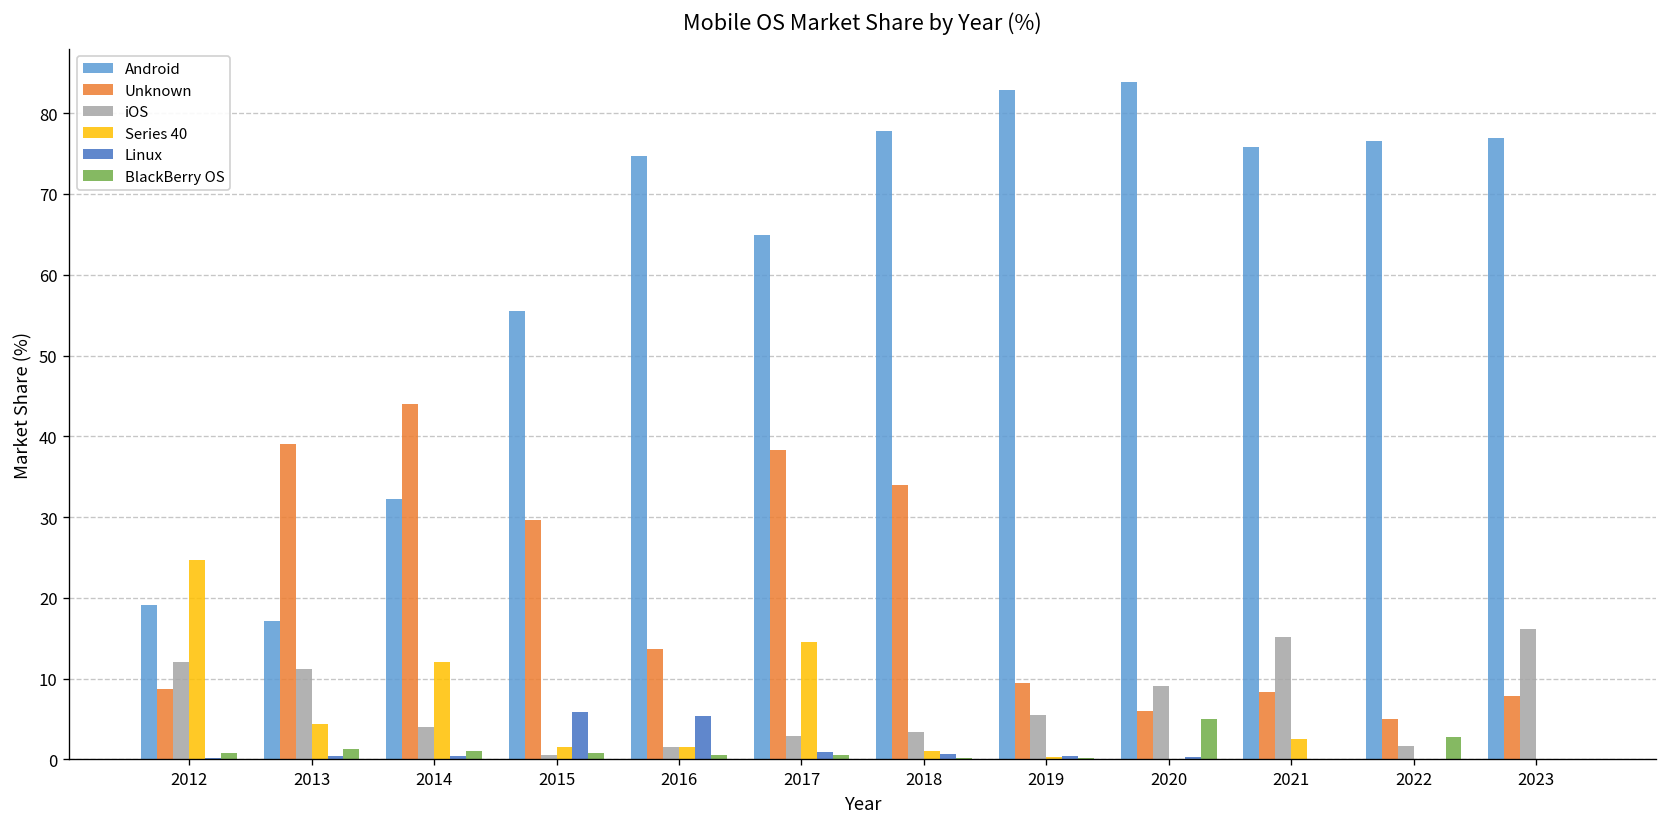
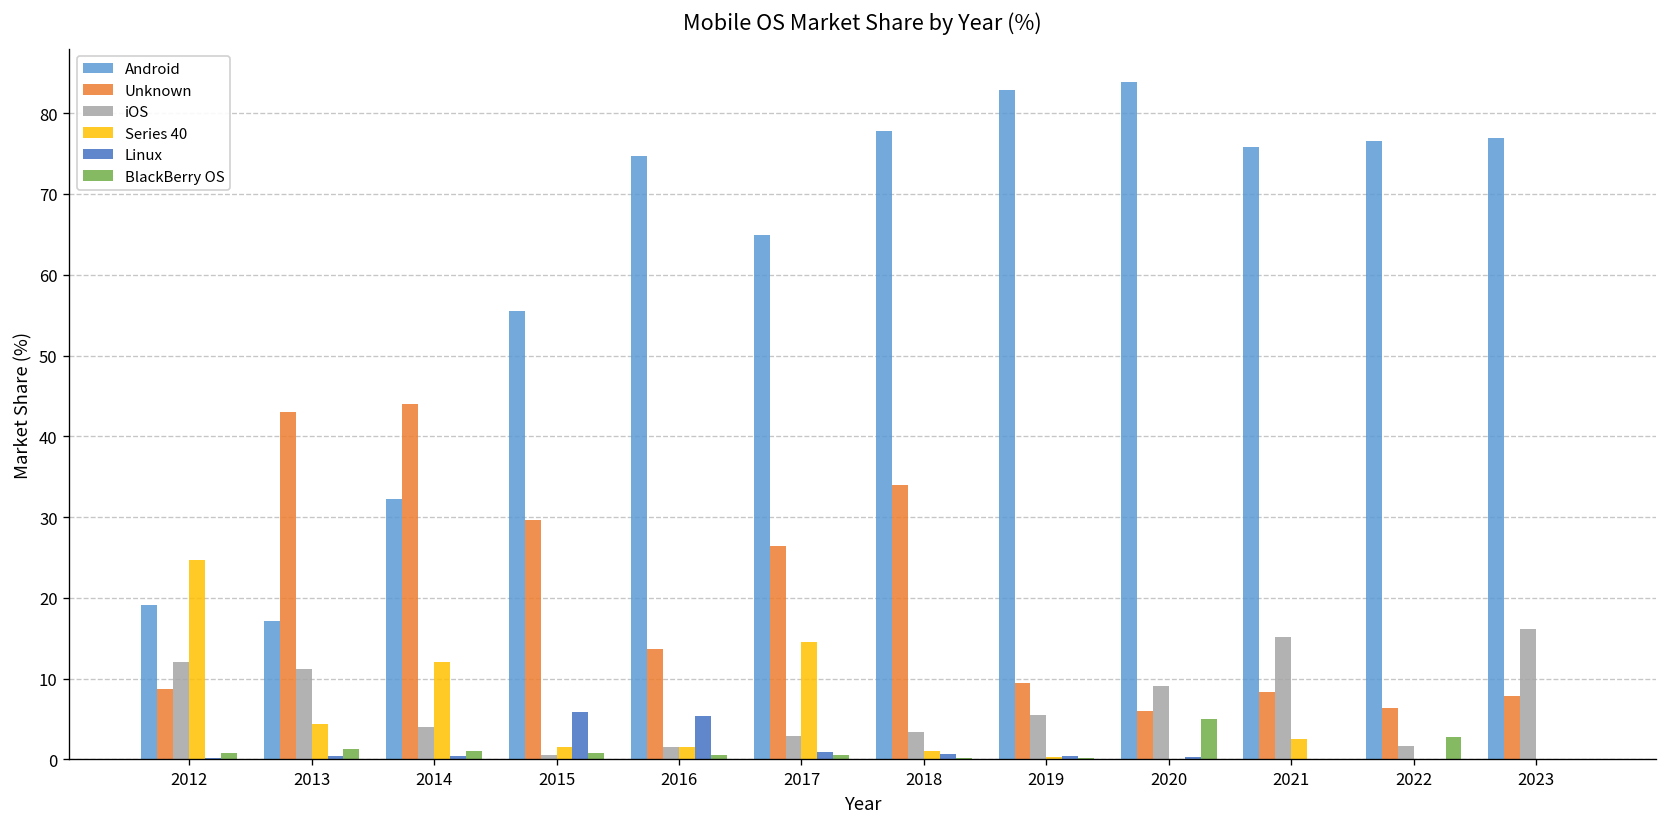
Unknown, 2013: 39 -> 43
Unknown, 2017: 38 -> 26
Unknown, 2022: 5 -> 6
